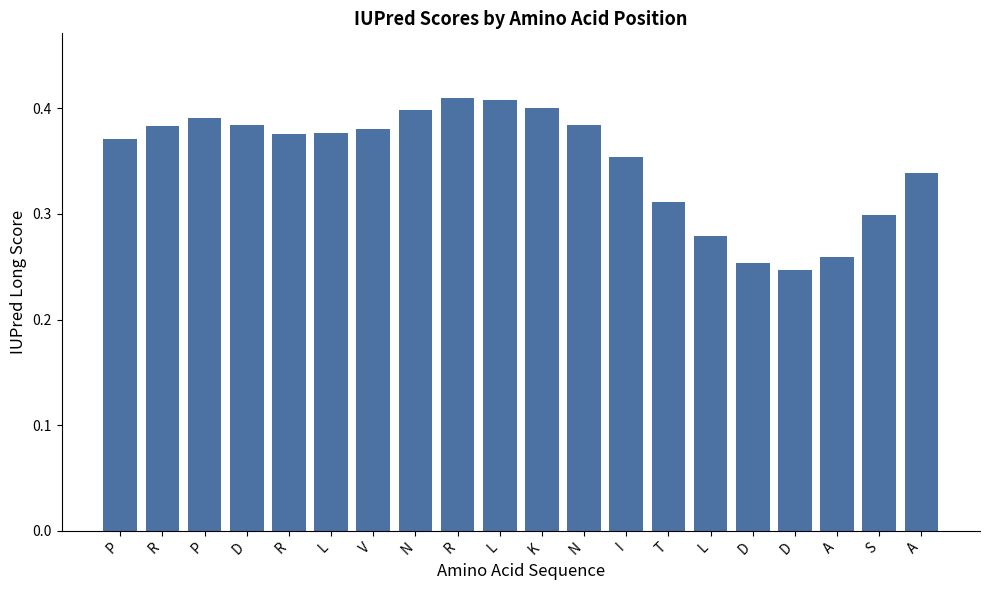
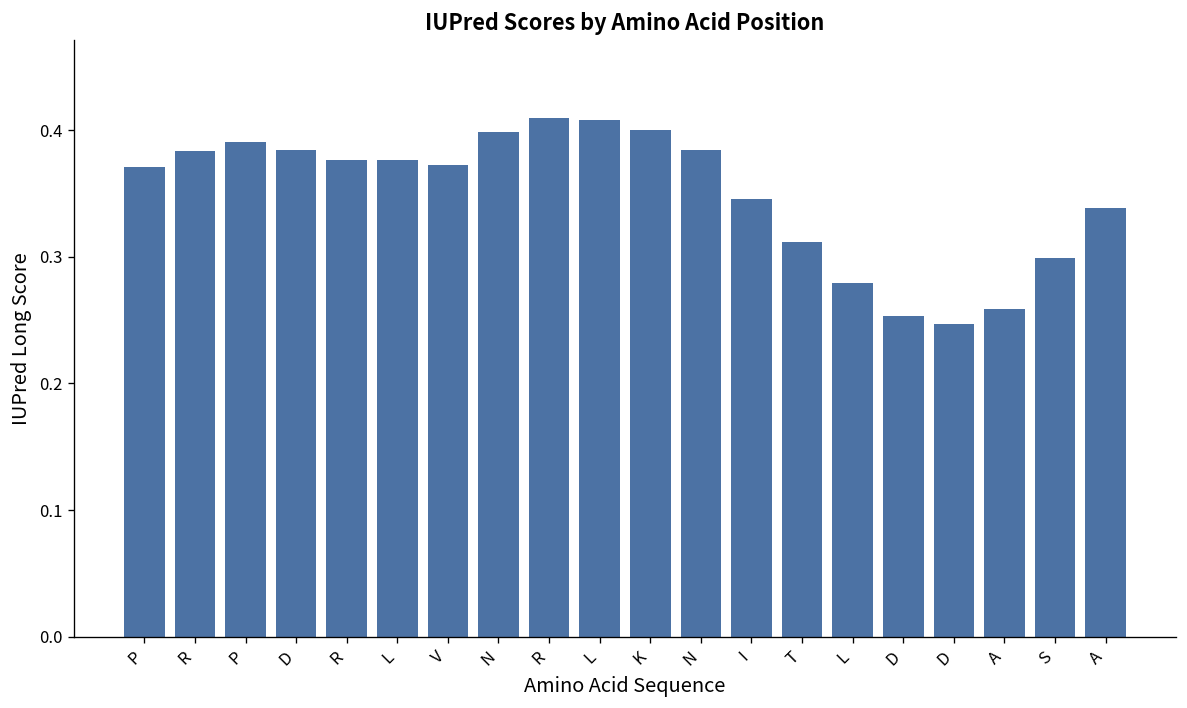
V: 0.381 -> 0.372
I: 0.354 -> 0.346
